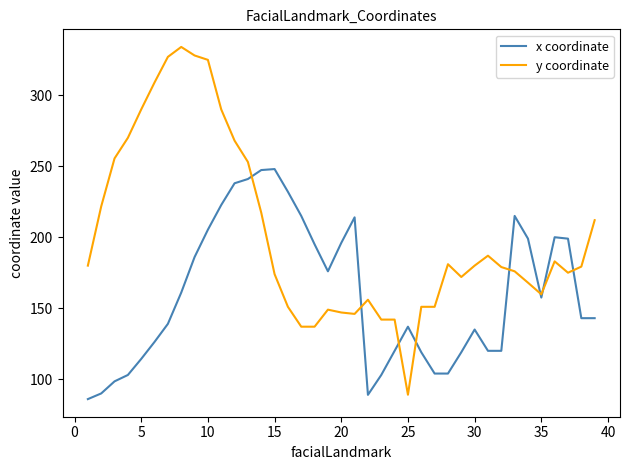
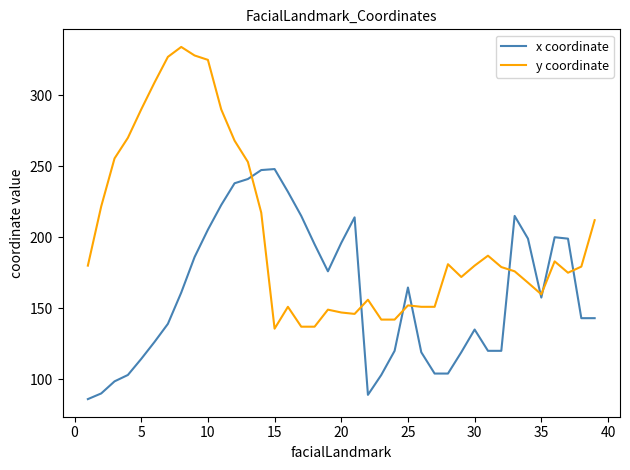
y coordinate, 15: 174 -> 136
x coordinate, 25: 137 -> 165
y coordinate, 25: 89 -> 152
